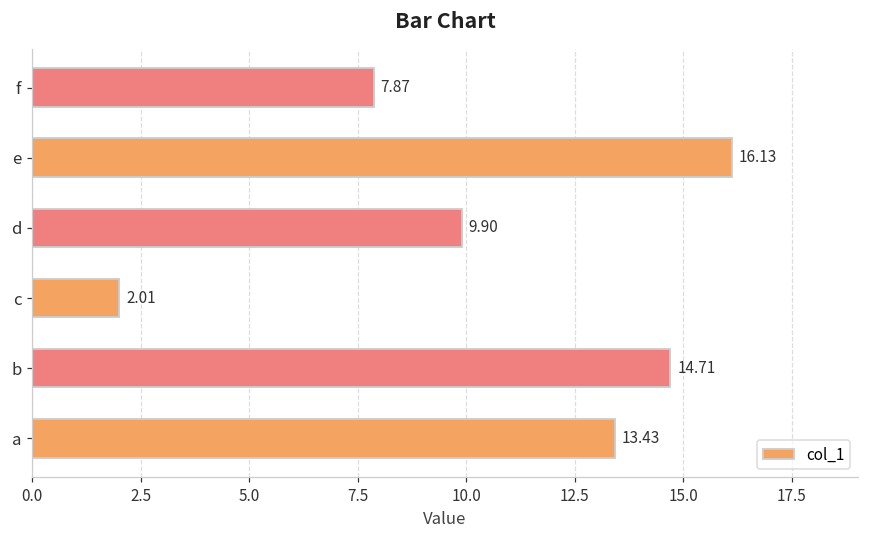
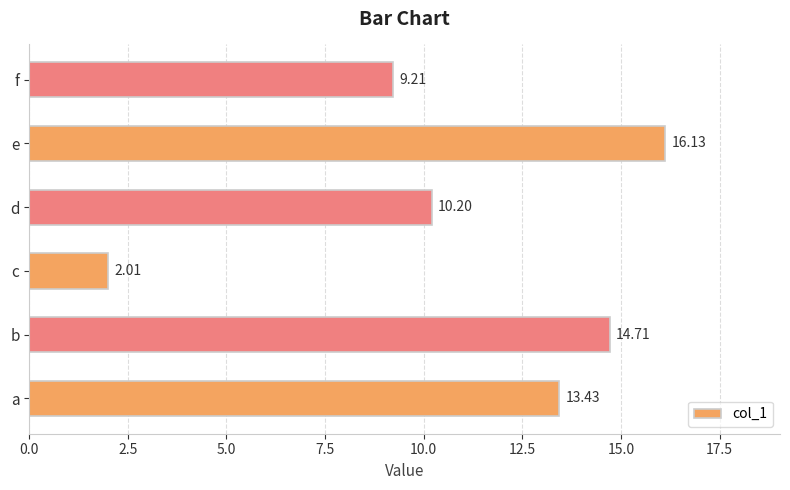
f: 7.87 -> 9.21
d: 9.90 -> 10.20
